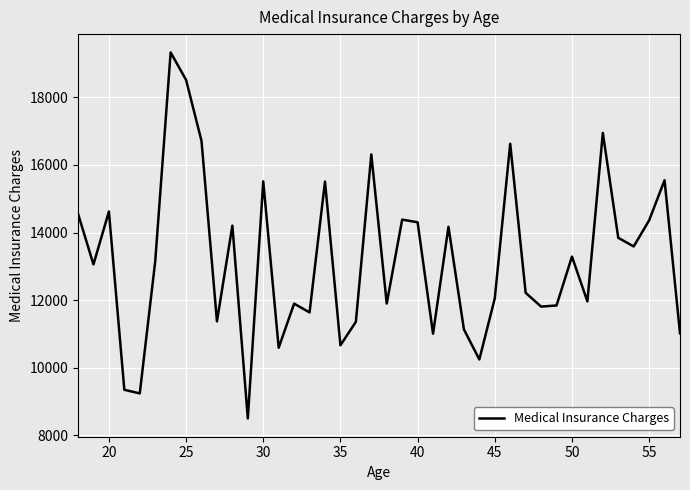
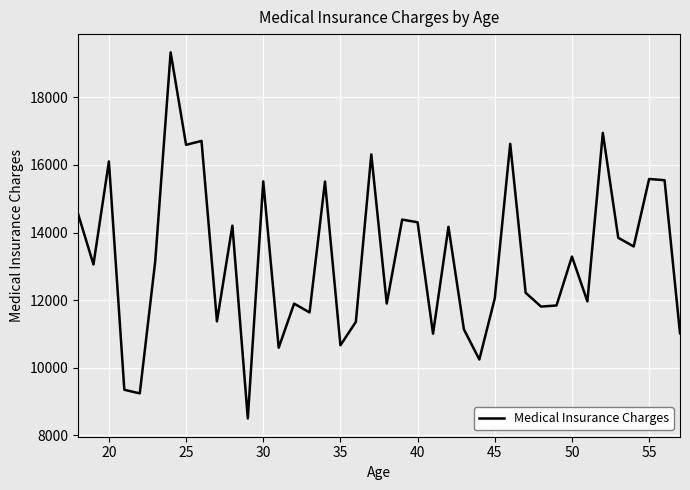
20: 14600 -> 16100
25: 18500 -> 16600
55: 14400 -> 15600
